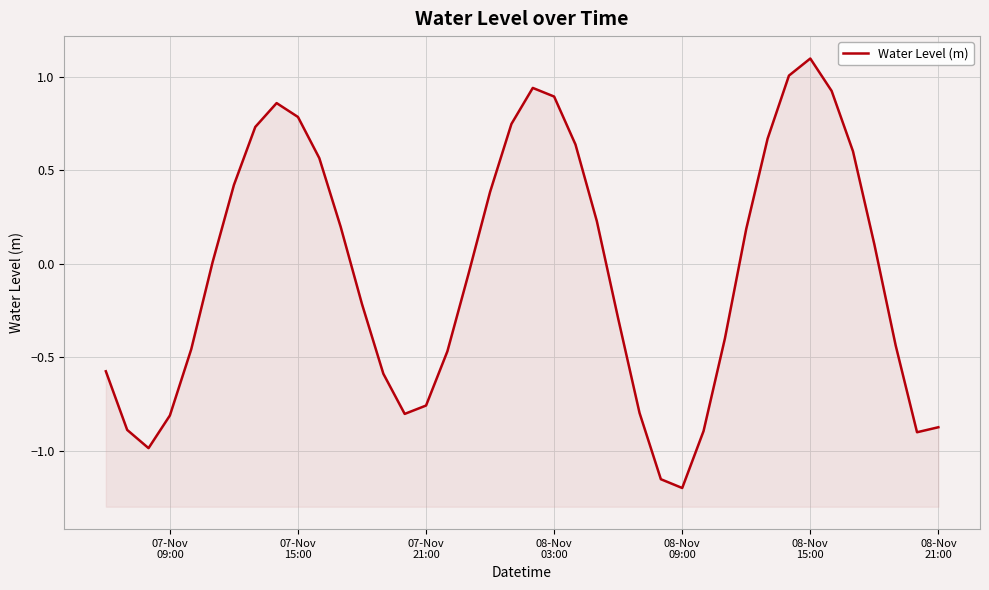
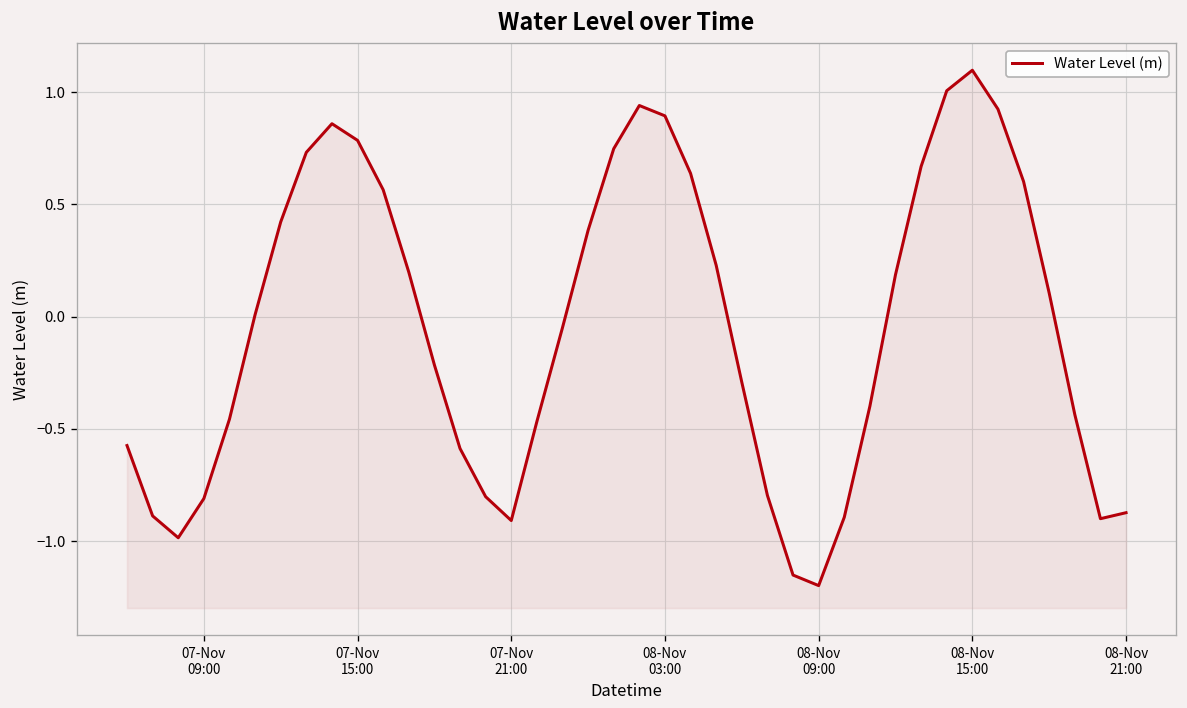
07-Nov 21:00: -0.76 -> -0.91
